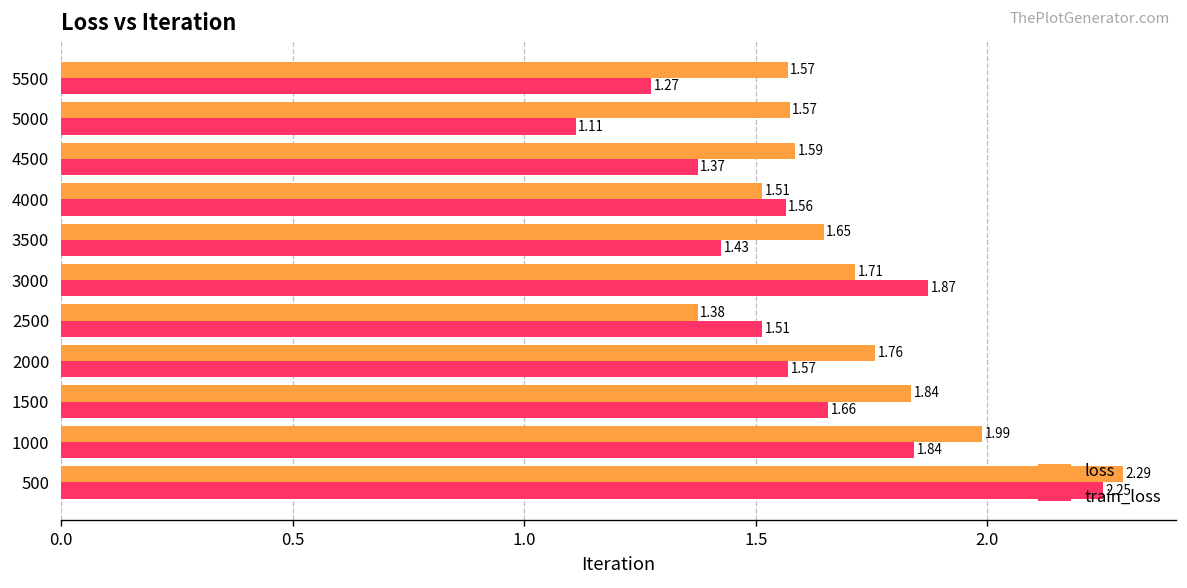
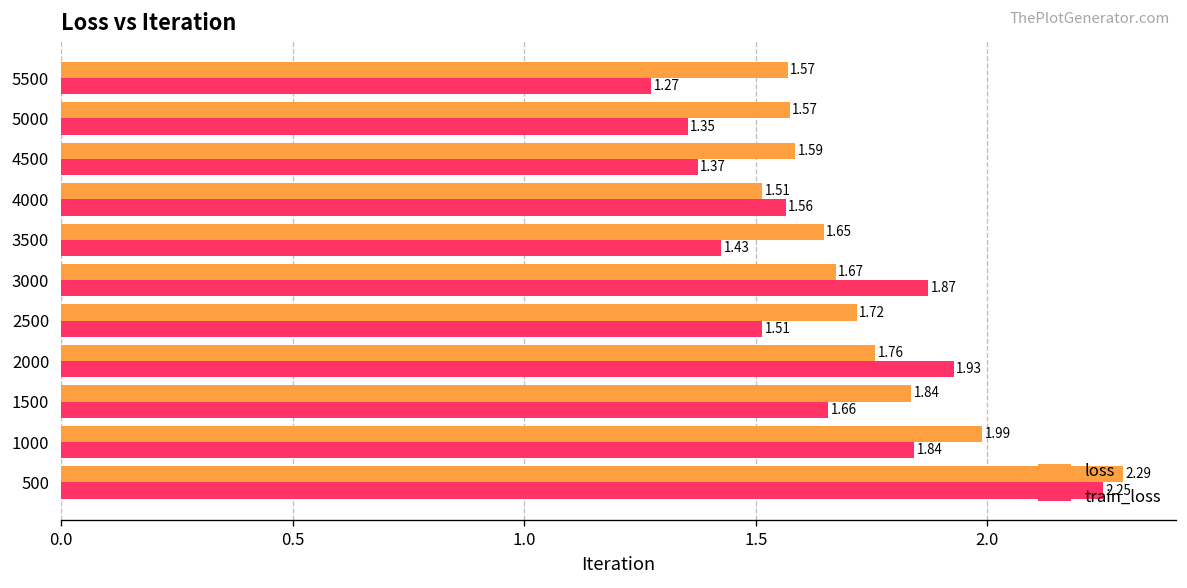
train_loss, 5000: 1.11 -> 1.35
loss, 3000: 1.71 -> 1.67
loss, 2500: 1.38 -> 1.72
train_loss, 2000: 1.57 -> 1.93
